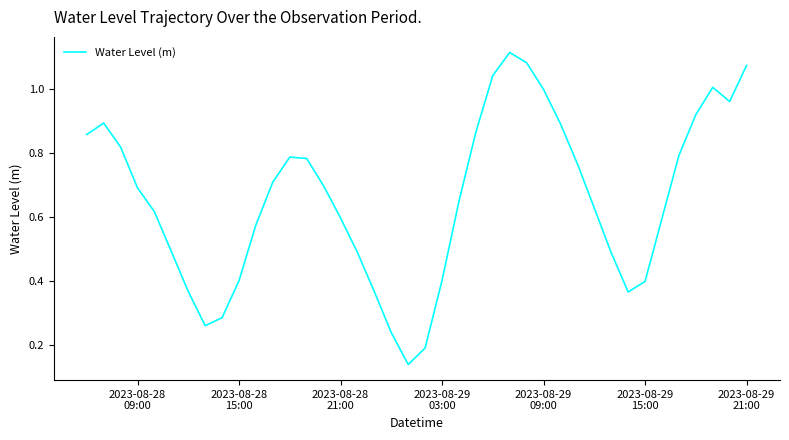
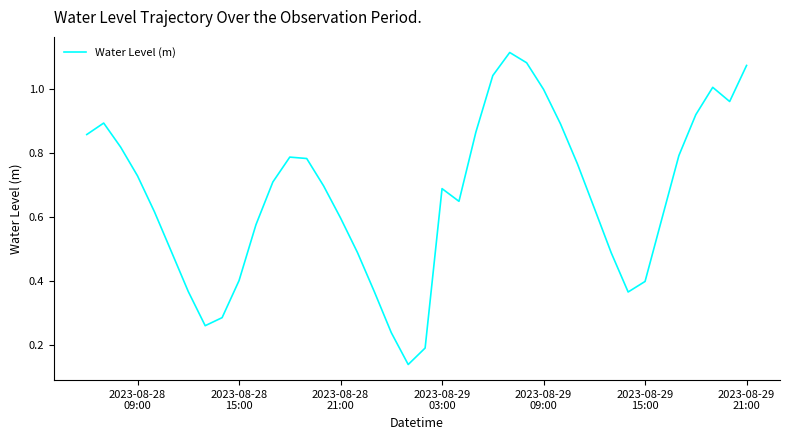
2023-08-28 09:00: 0.69 -> 0.73
2023-08-29 03:00: 0.40 -> 0.69
